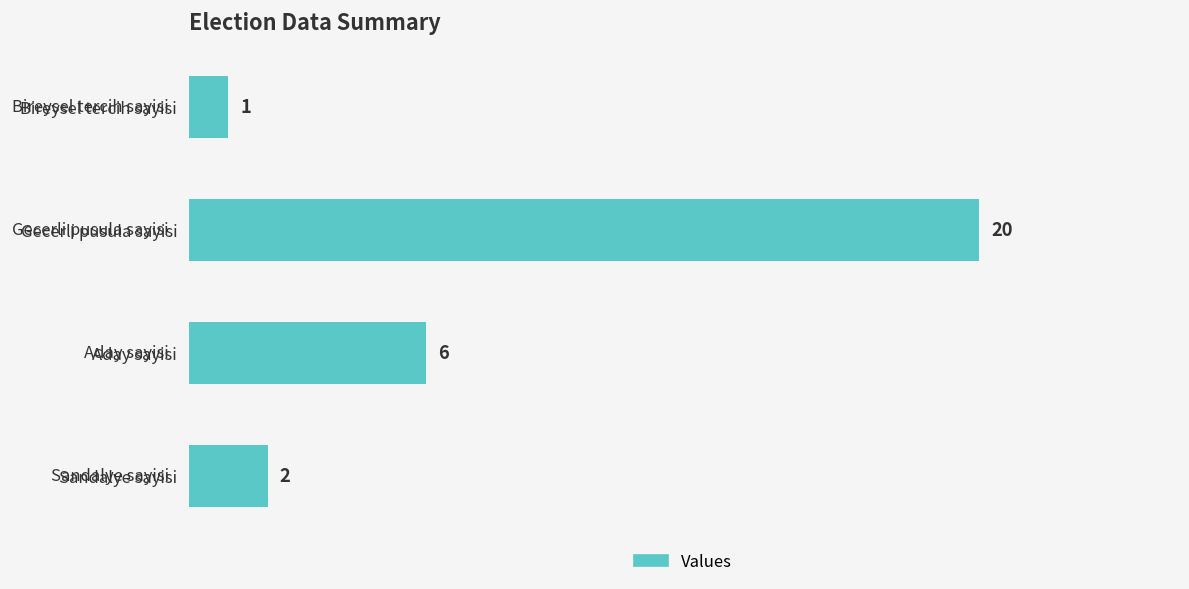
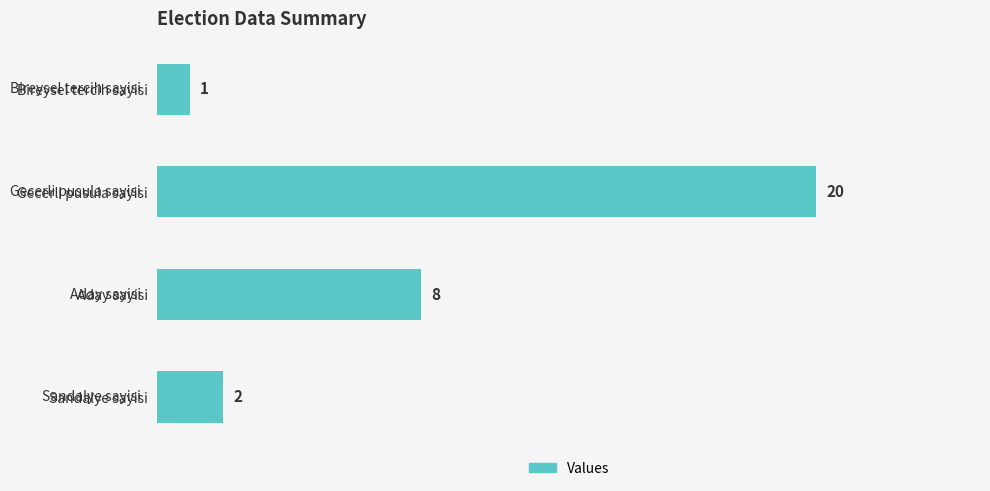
Aday sayisi: 6 -> 8
